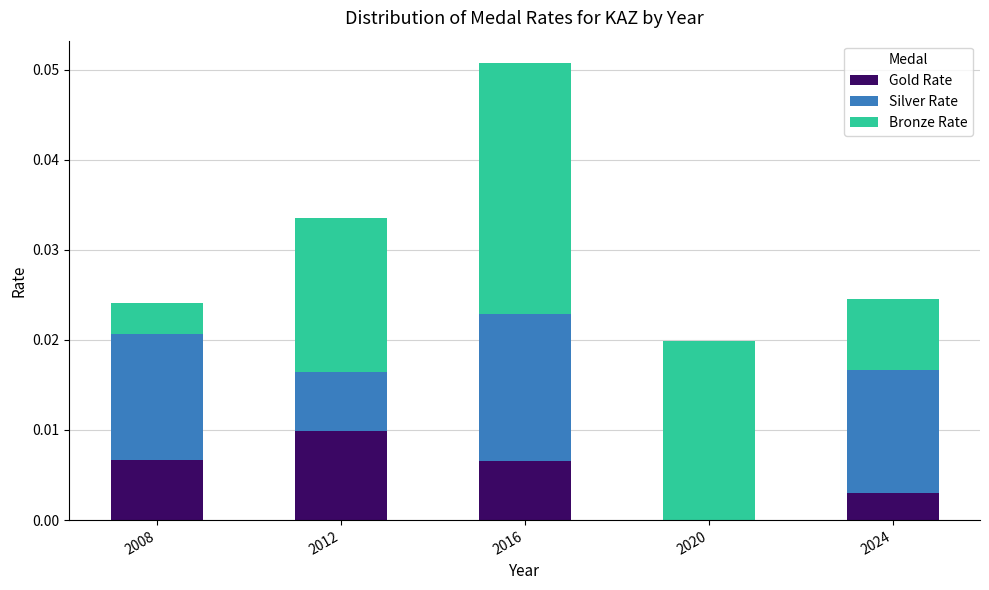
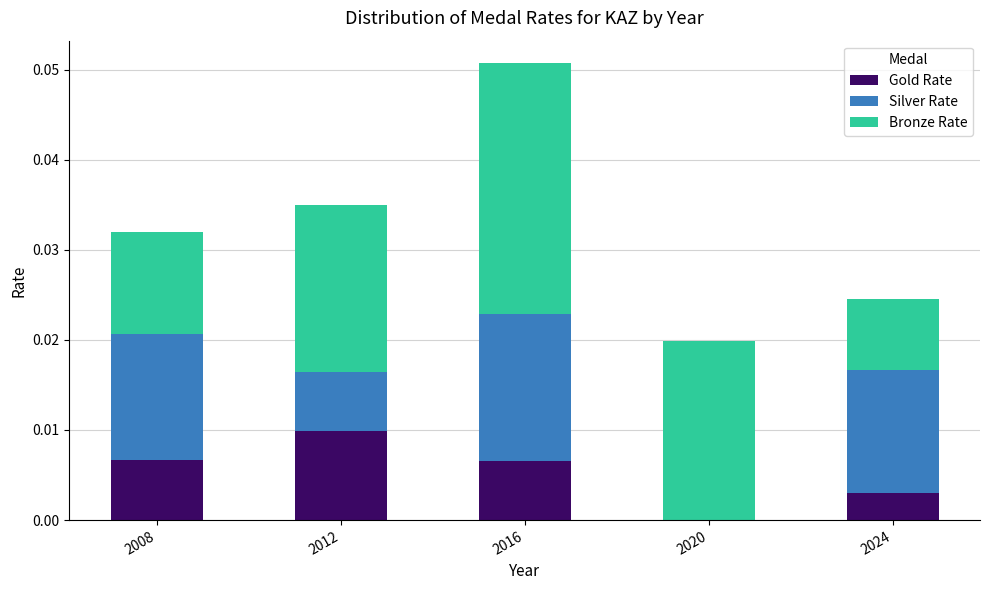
Bronze Rate, 2008: 0.004 -> 0.011
Bronze Rate, 2012: 0.017 -> 0.019
